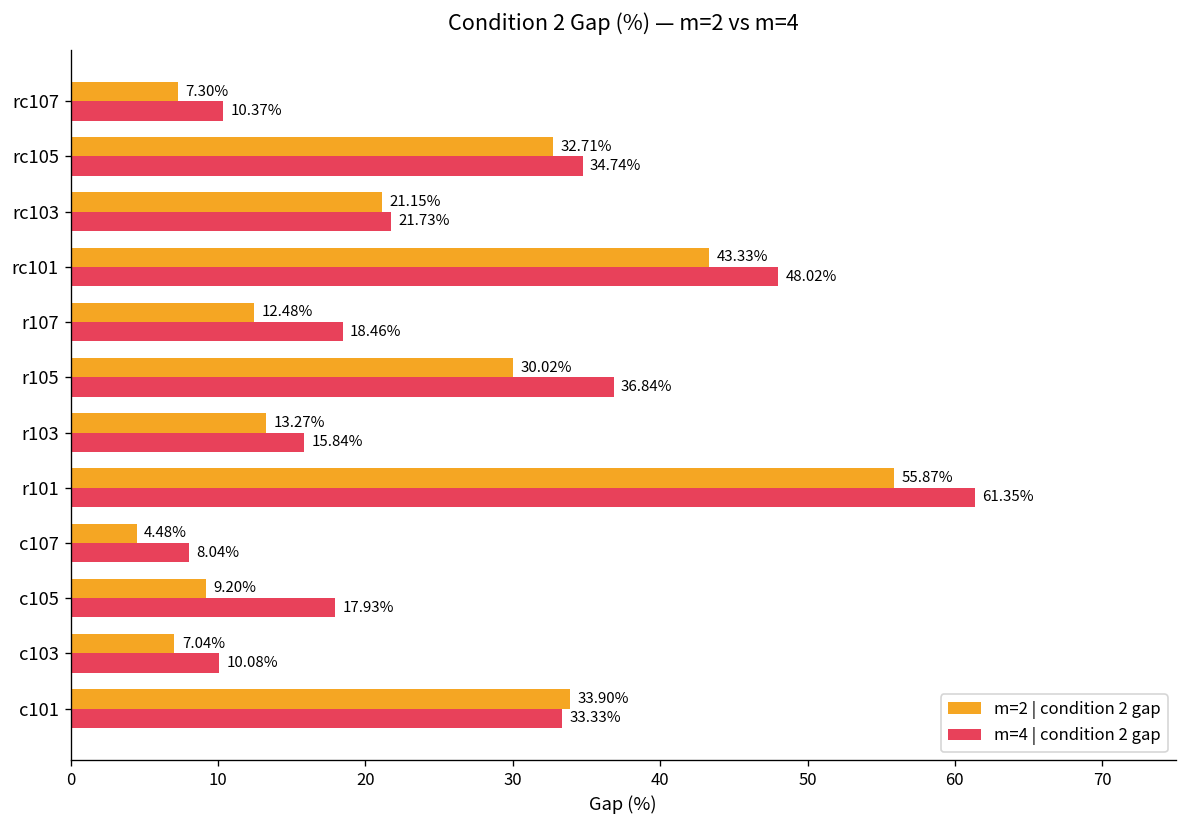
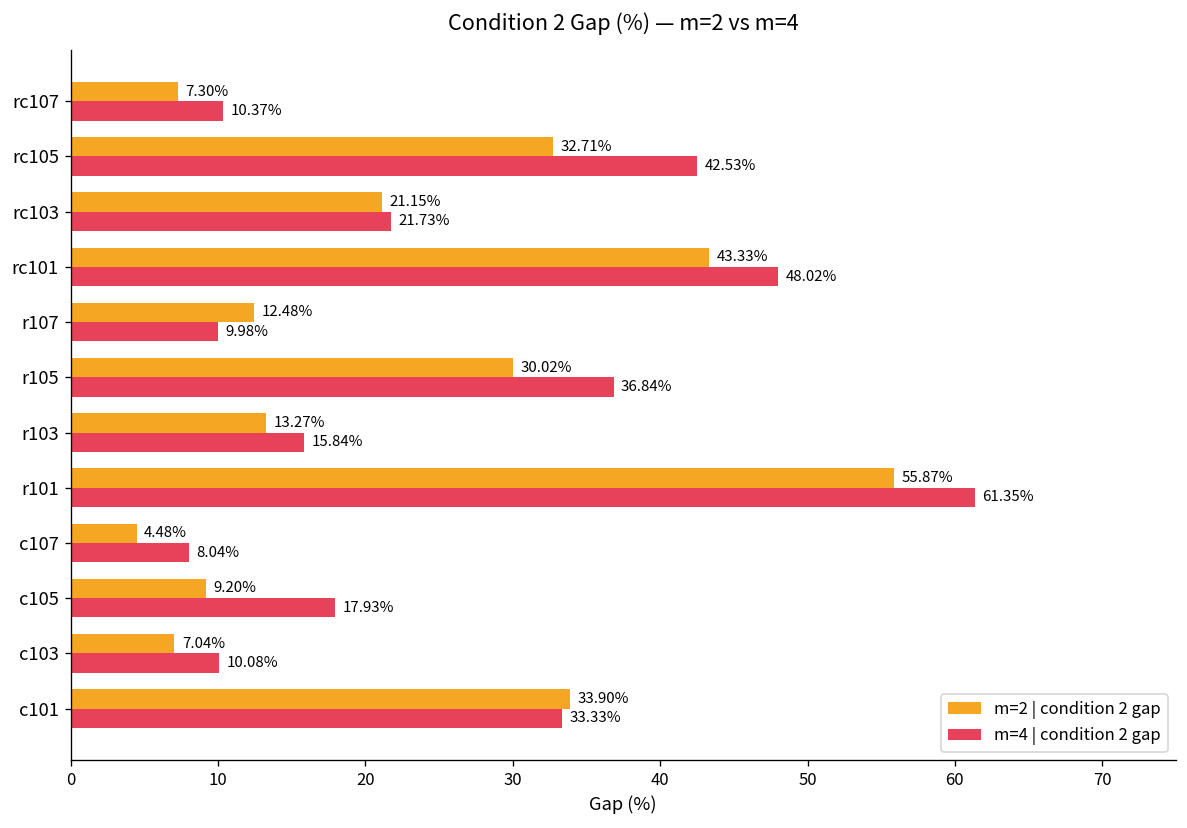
m=4 | condition 2 gap, rc105: 34.74% -> 42.53%
m=4 | condition 2 gap, r107: 18.46% -> 9.98%
